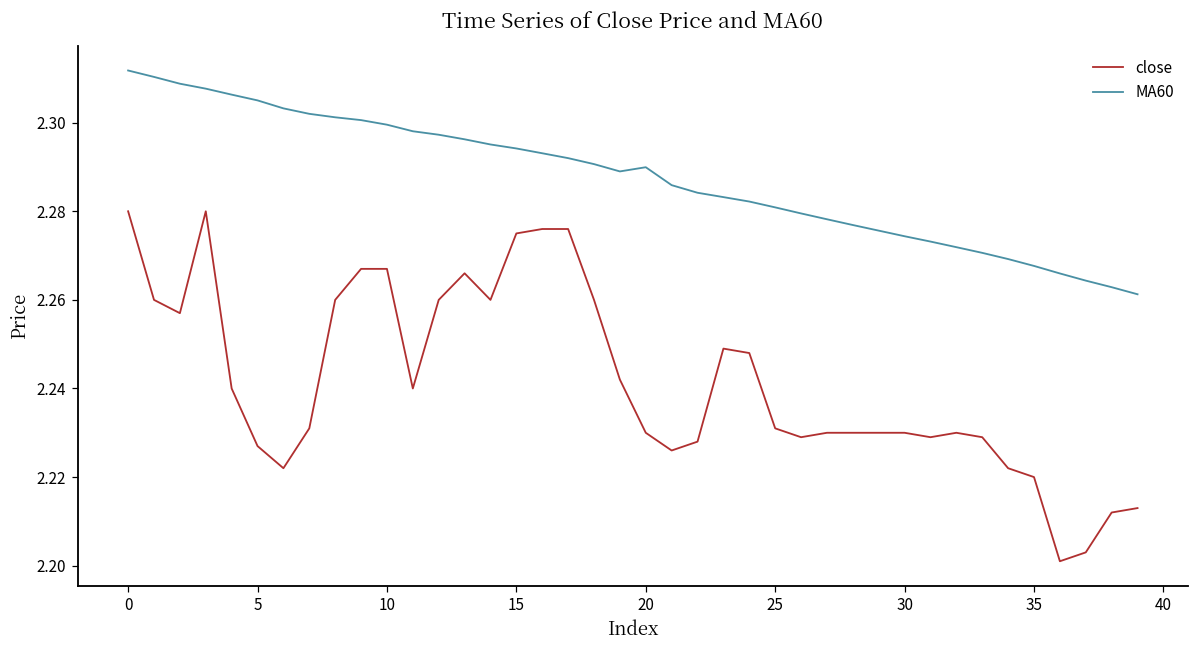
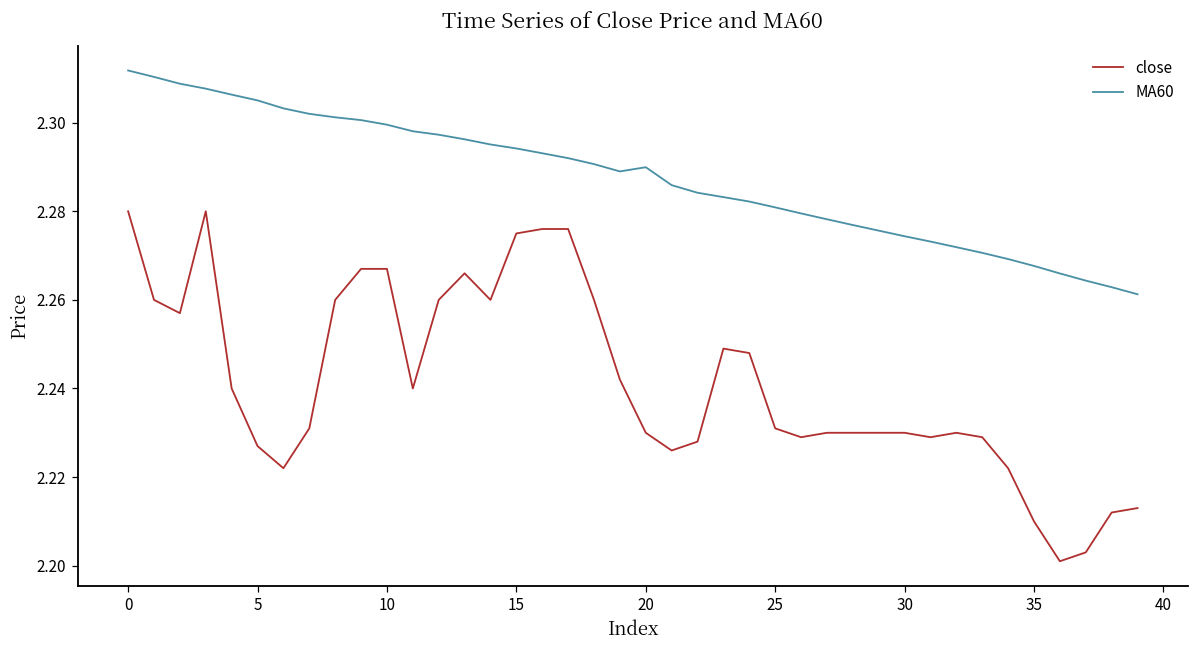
close, 35: 2.22 -> 2.21
